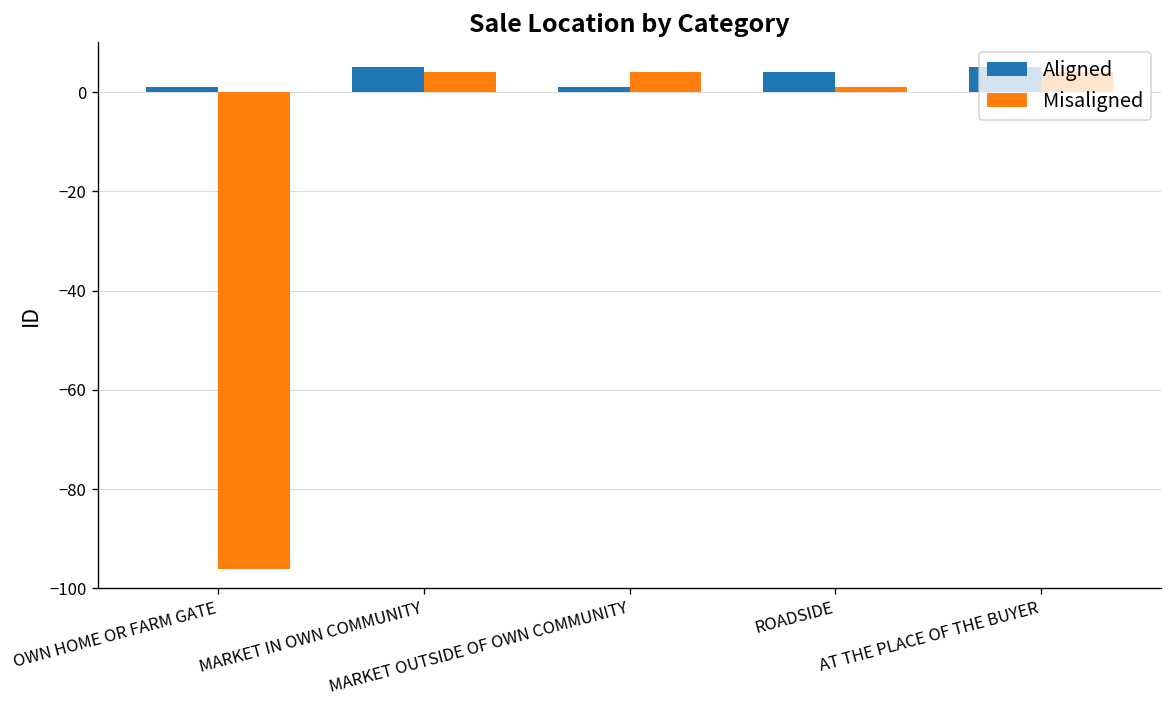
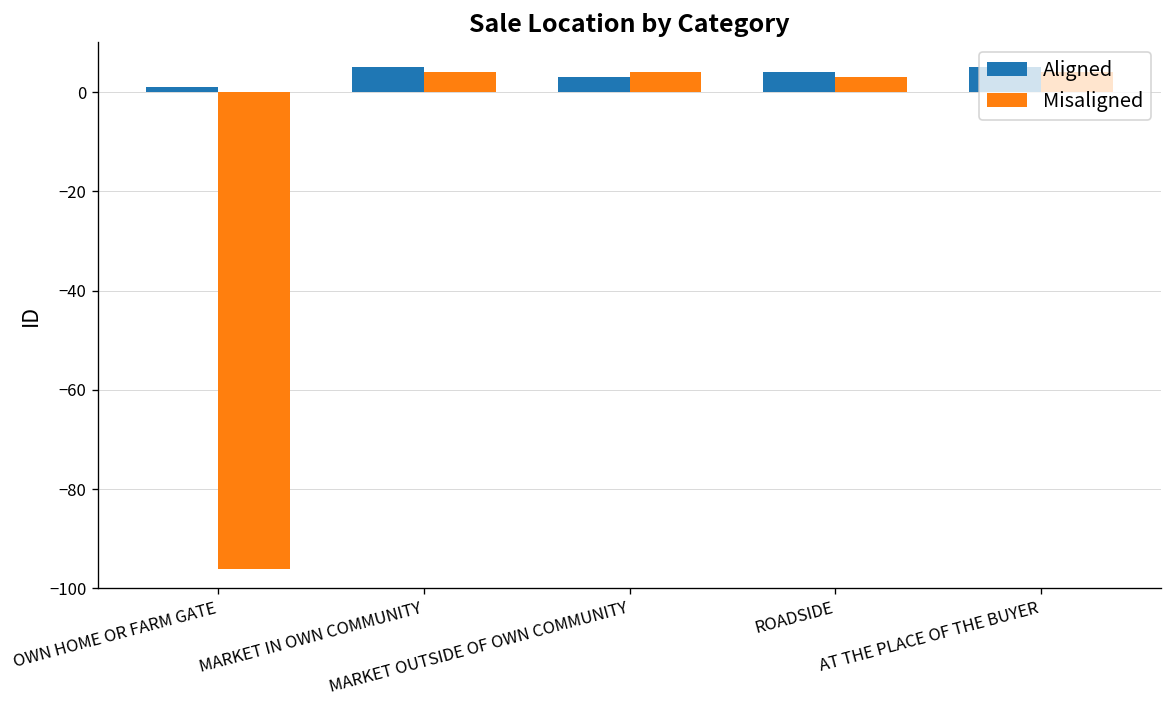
Aligned, MARKET OUTSIDE OF OWN COMMUNITY: 1 -> 3
Misaligned, ROADSIDE: 1 -> 3
